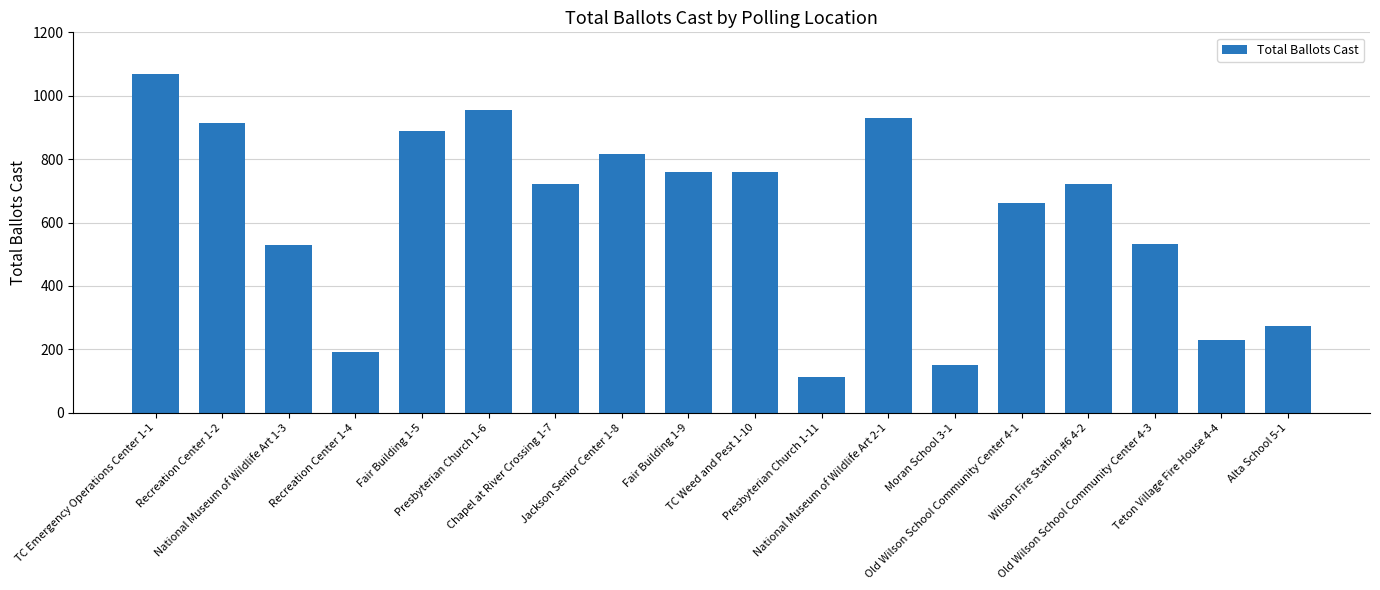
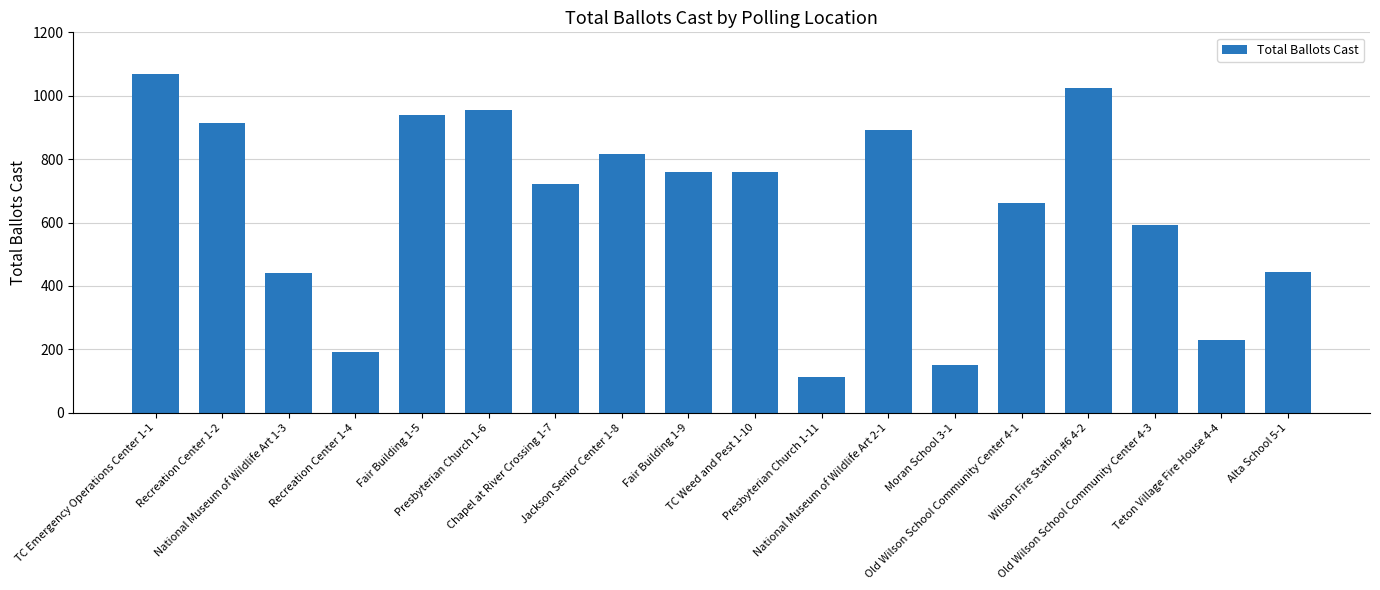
National Museum of Wildlife Art 1-3: 530 -> 440
Fair Building 1-5: 890 -> 940
National Museum of Wildlife Art 2-1: 930 -> 890
Wilson Fire Station #6 4-2: 720 -> 1030
Old Wilson School Community Center 4-3: 530 -> 590
Alta School 5-1: 270 -> 440
